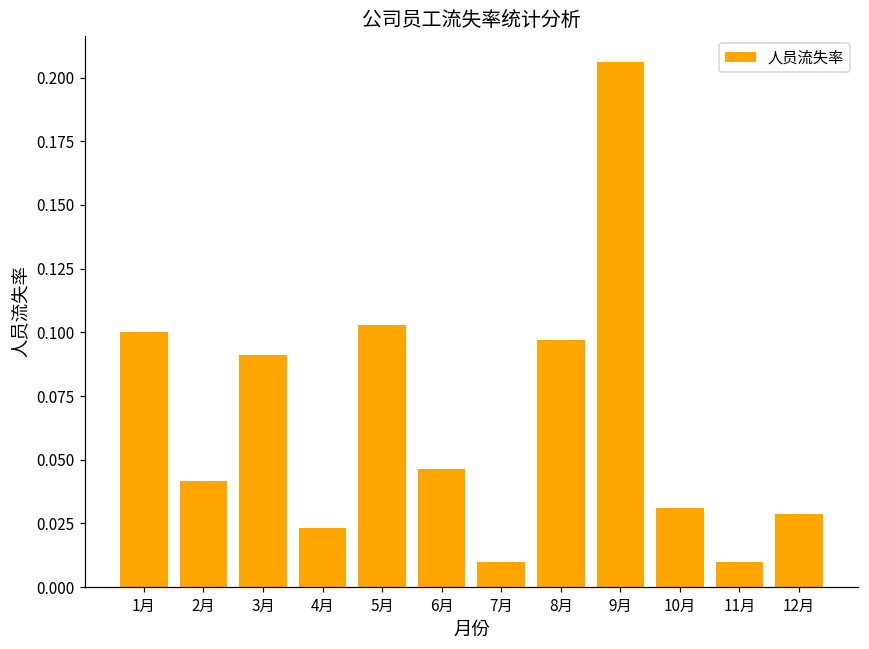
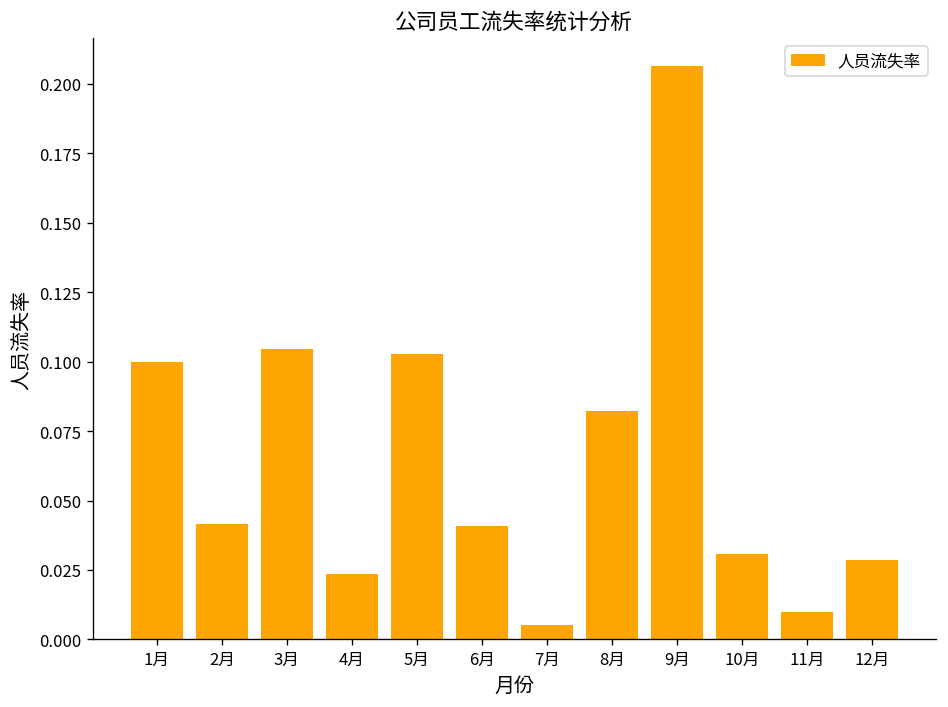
3月: 0.091 -> 0.104
6月: 0.047 -> 0.041
7月: 0.010 -> 0.005
8月: 0.097 -> 0.082
